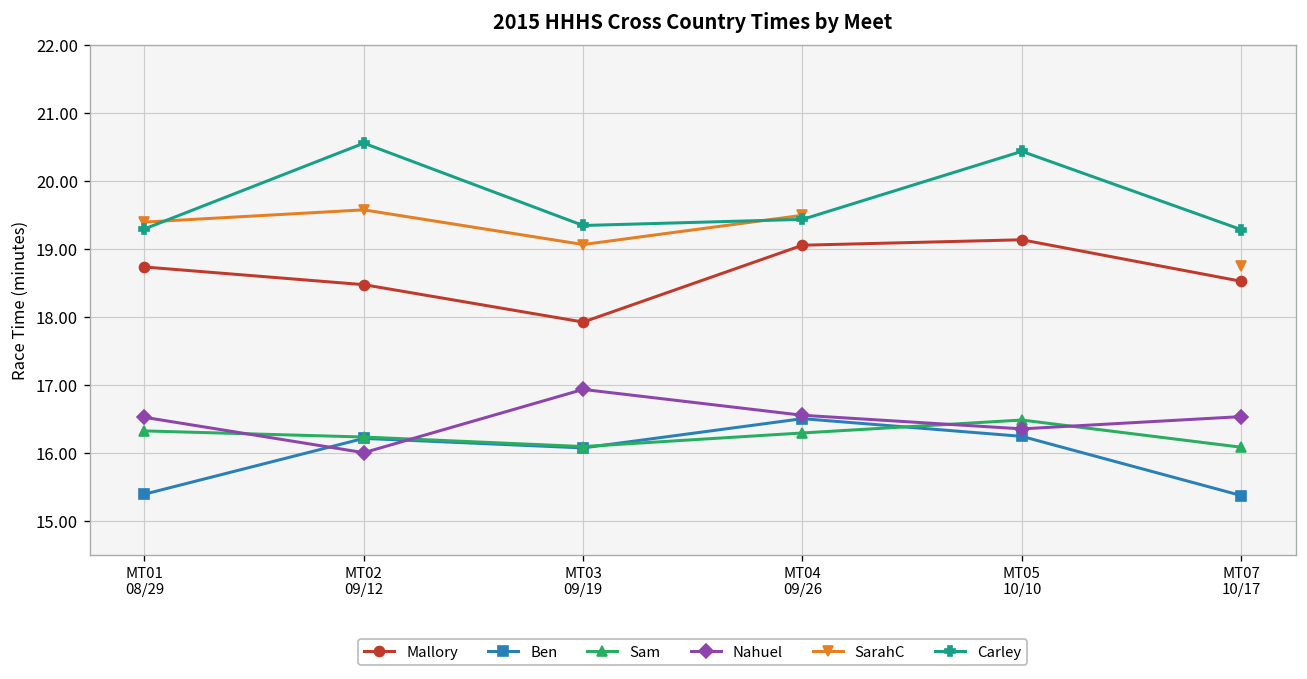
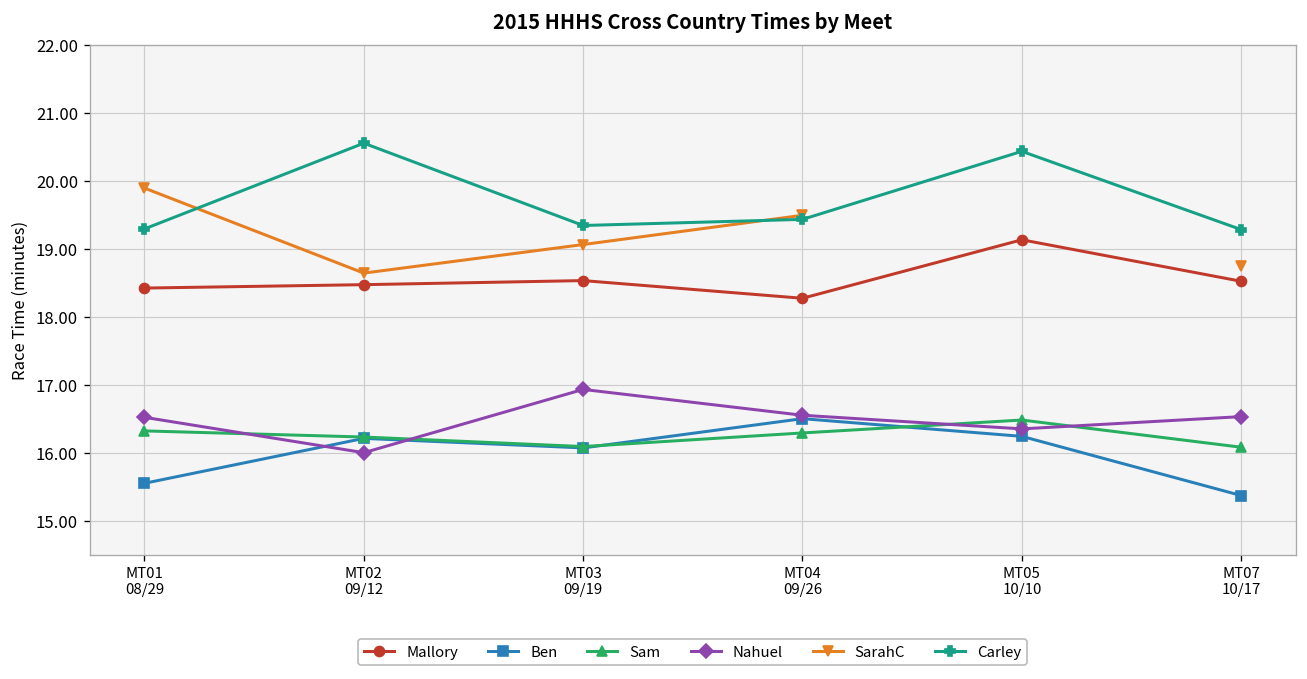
Mallory, MT01 08/29: 18.7 -> 18.4
Ben, MT01 08/29: 15.4 -> 15.6
SarahC, MT01 08/29: 19.4 -> 19.9
SarahC, MT02 09/12: 19.6 -> 18.7
Mallory, MT03 09/19: 17.9 -> 18.5
Mallory, MT04 09/26: 19.1 -> 18.3
